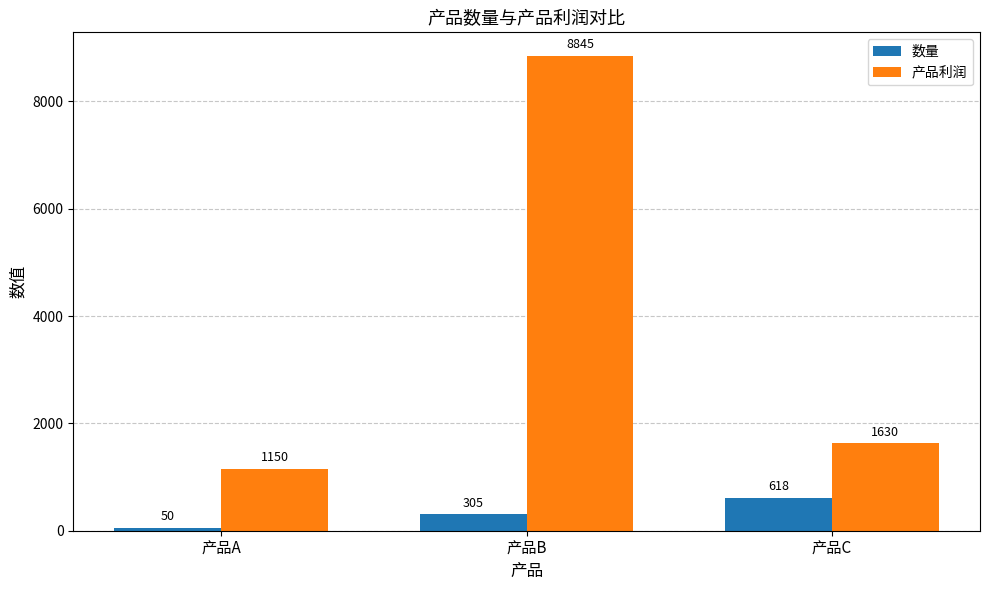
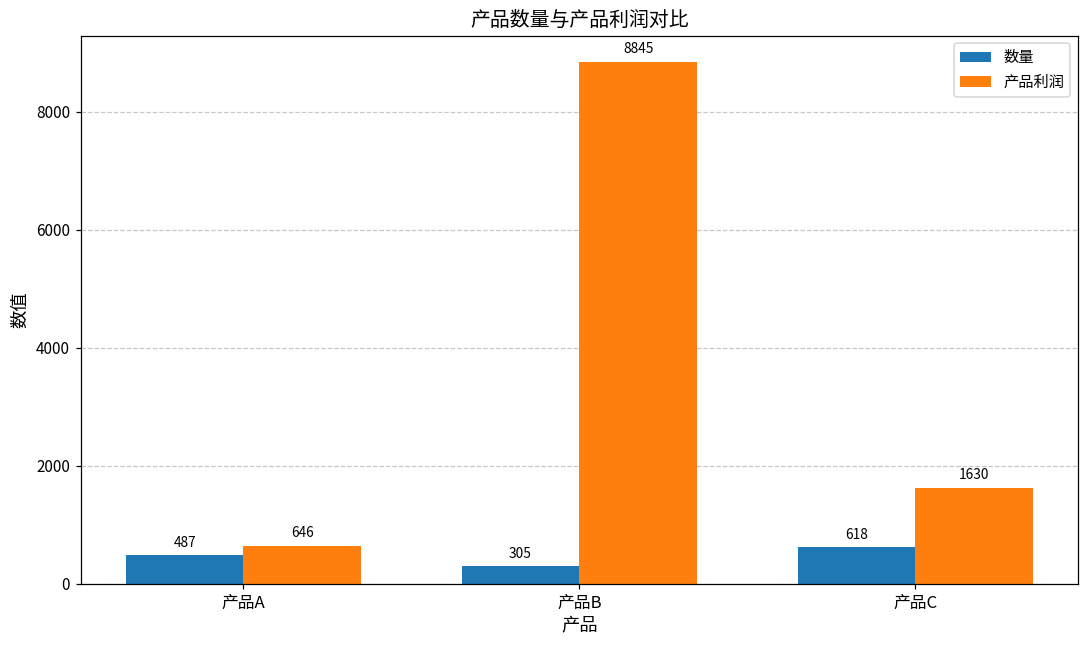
数量, 产品A: 50 -> 487
产品利润, 产品A: 1150 -> 646
